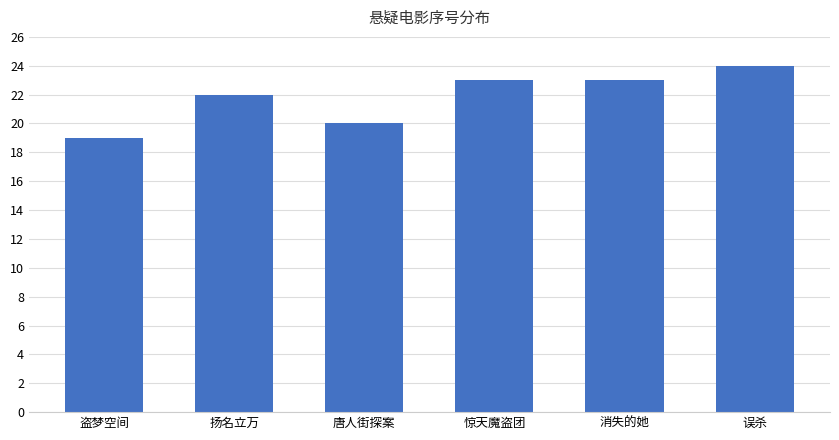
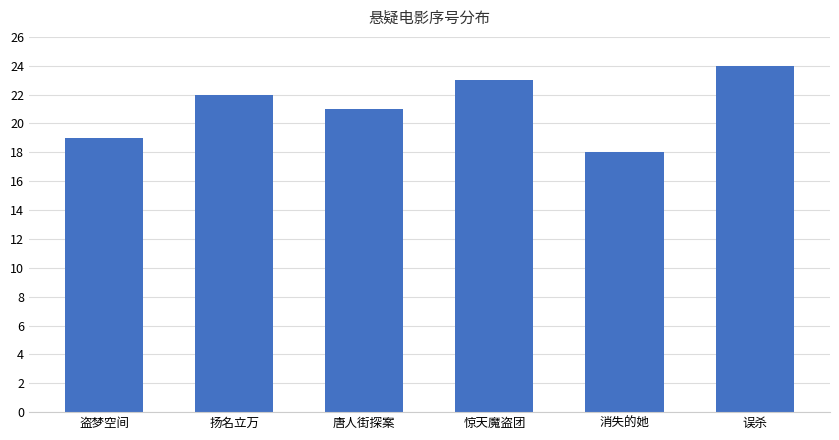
唐人街探案: 20 -> 21
消失的她: 23 -> 18
